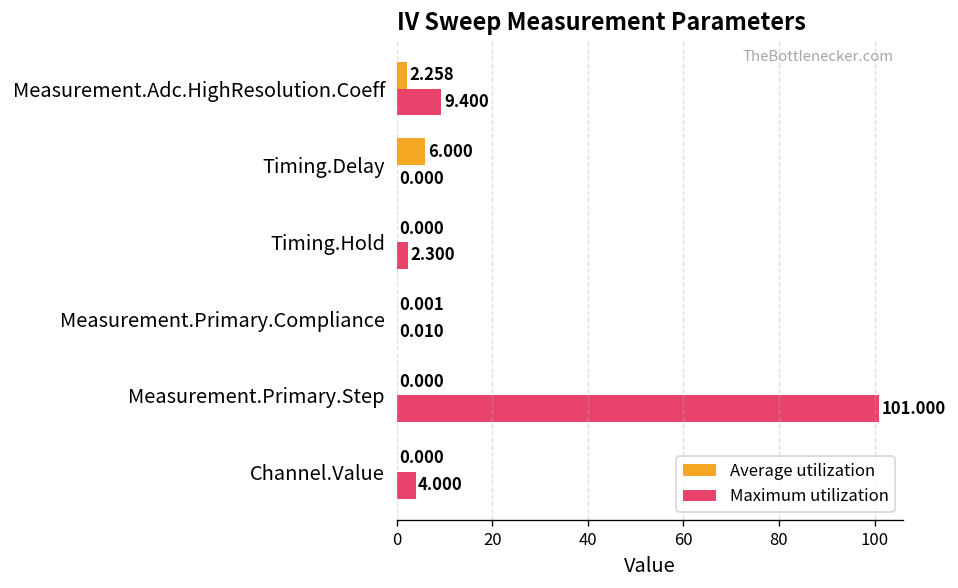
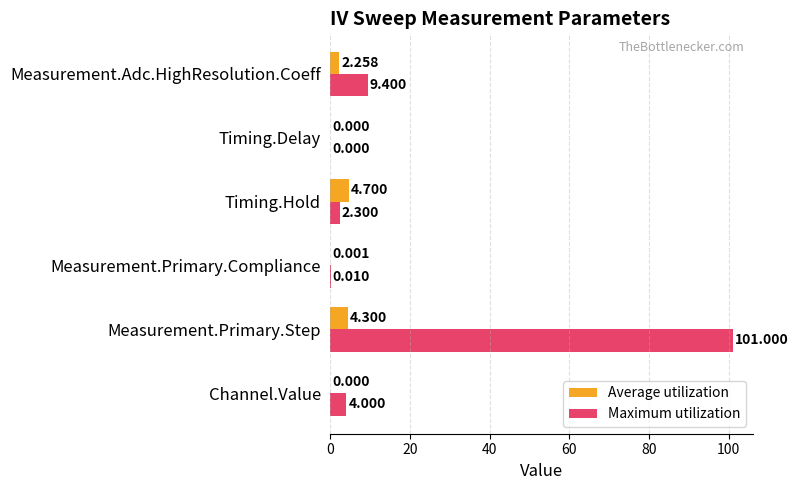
Average utilization, Timing.Delay: 6.000 -> 0.000
Average utilization, Timing.Hold: 0.000 -> 4.700
Average utilization, Measurement.Primary.Step: 0.000 -> 4.300
